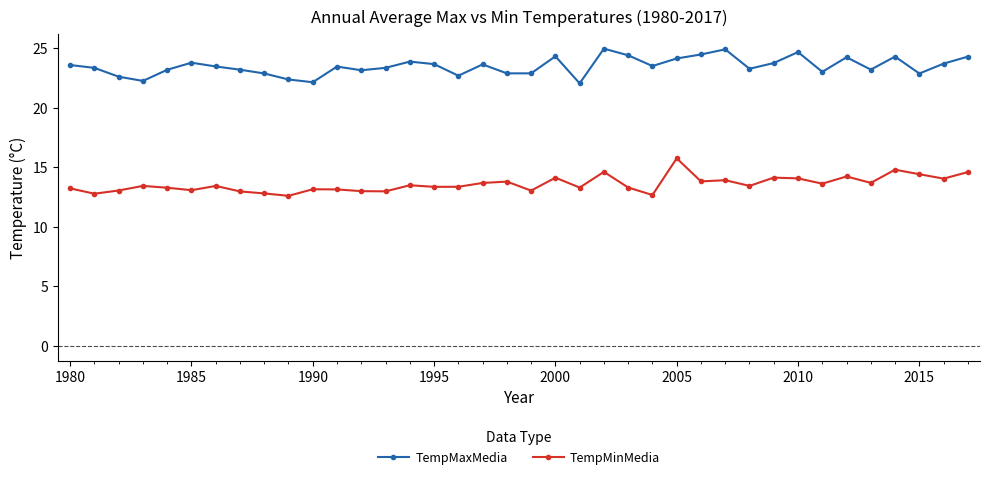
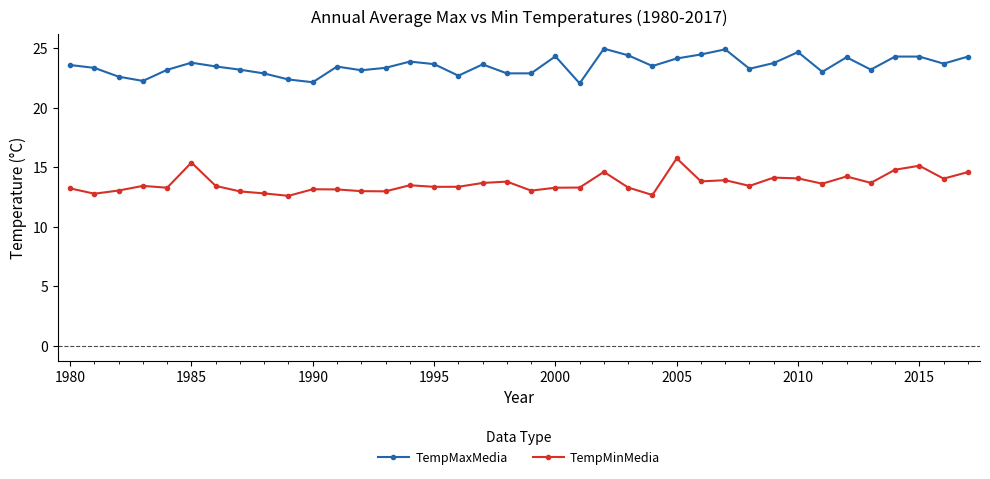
TempMinMedia, 1985: 13.1 -> 15.4
TempMinMedia, 2000: 14.1 -> 13.3
TempMaxMedia, 2015: 22.9 -> 24.3
TempMinMedia, 2015: 14.4 -> 15.1
